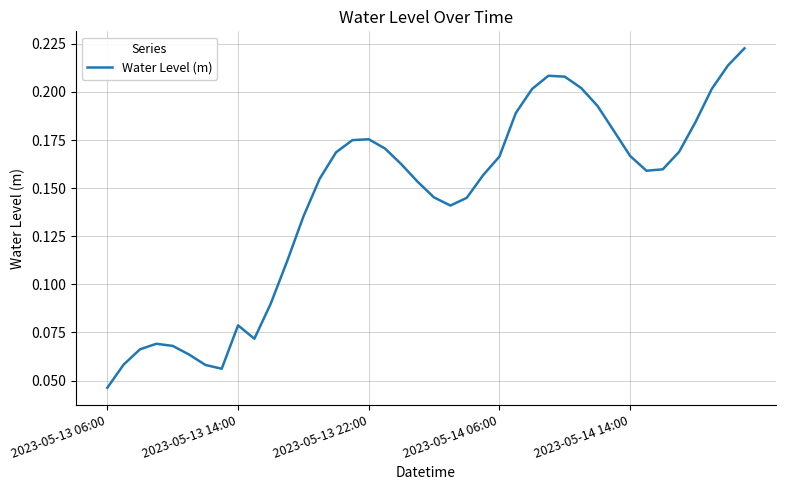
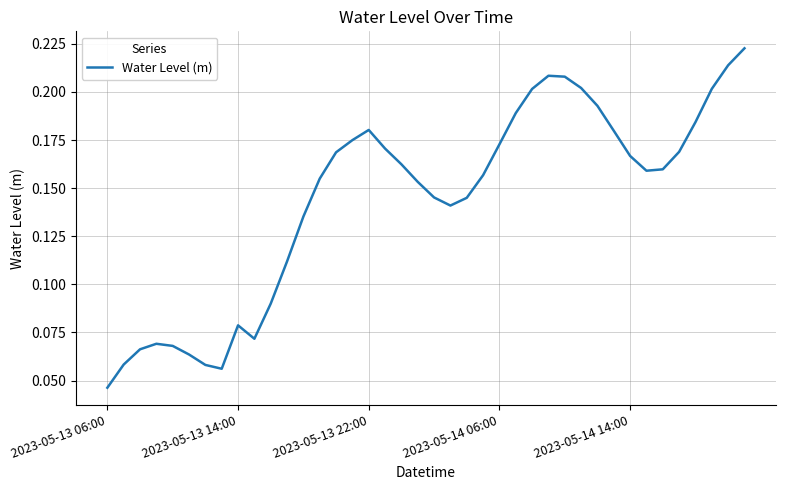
2023-05-13 22:00: 0.175 -> 0.180
2023-05-14 06:00: 0.166 -> 0.173
